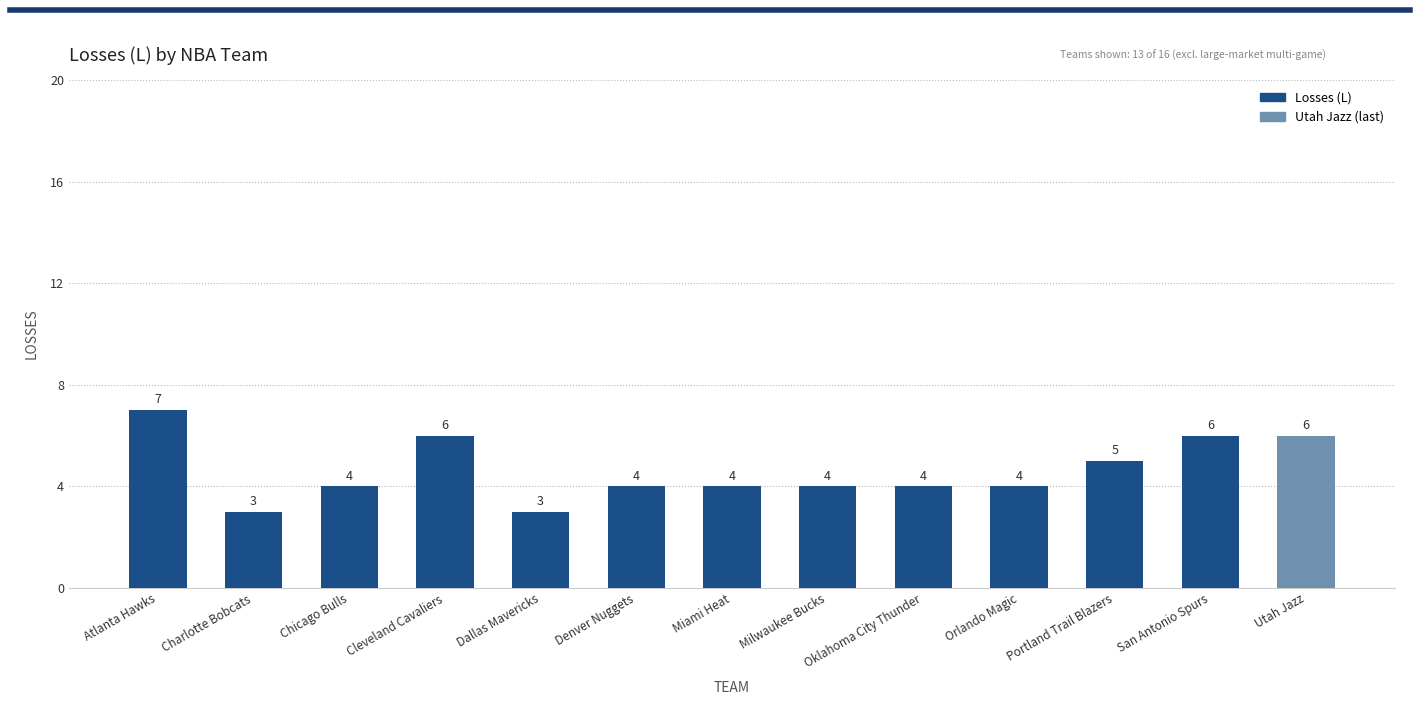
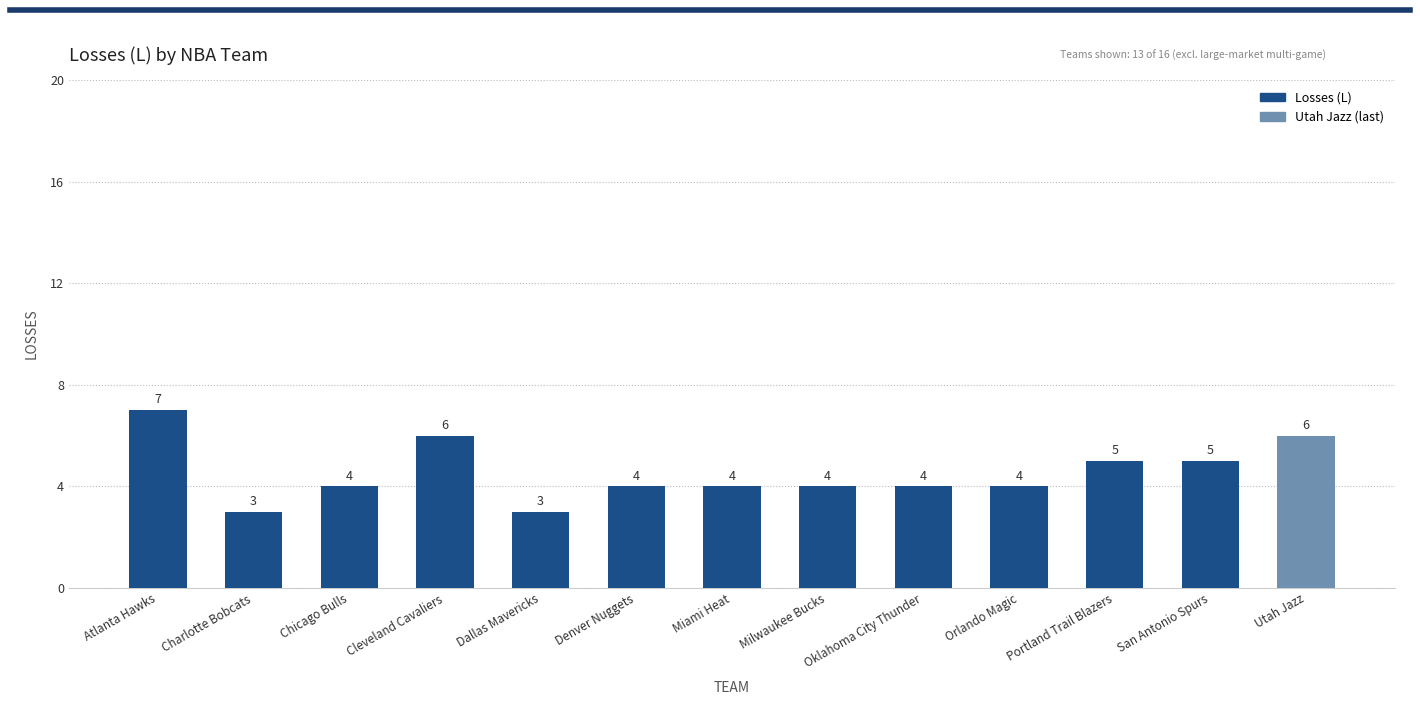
San Antonio Spurs: 6 -> 5
